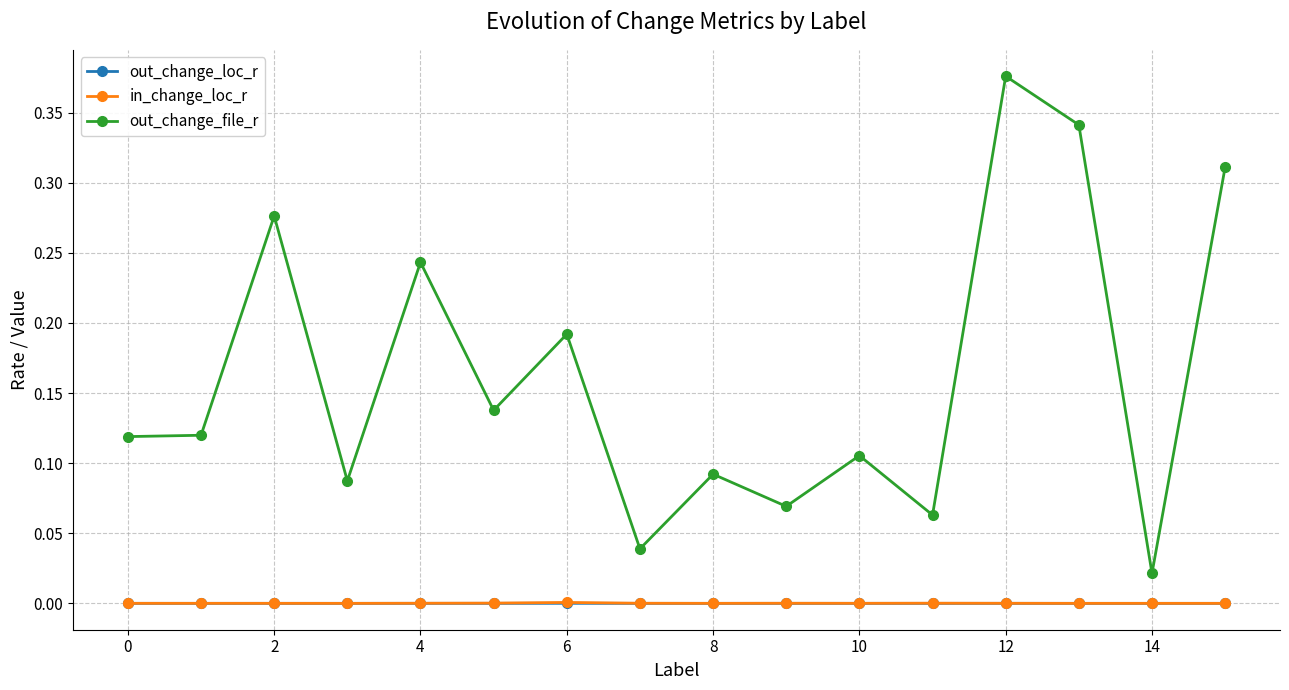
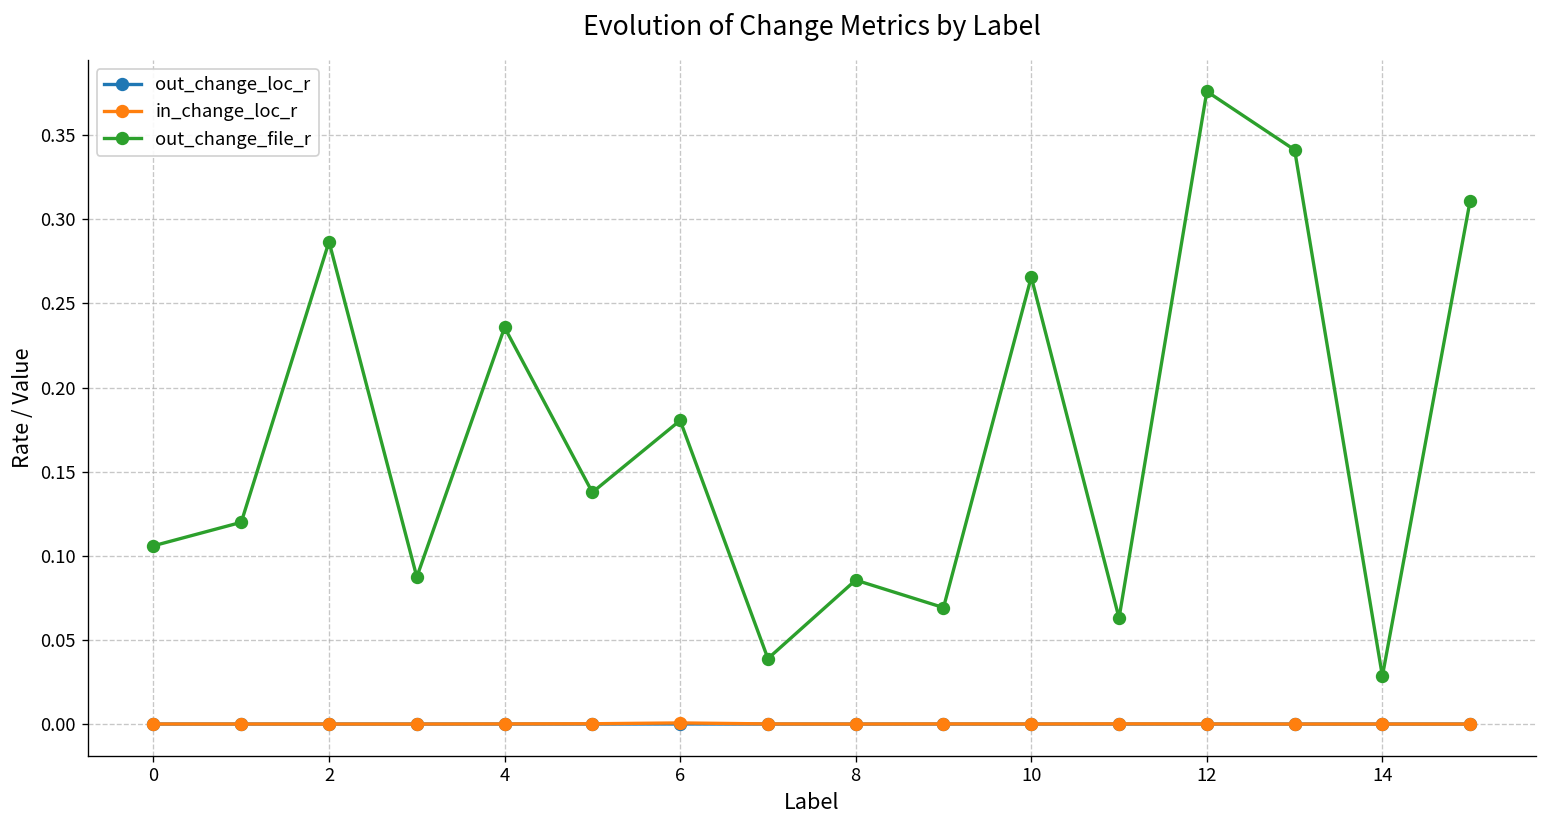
out_change_file_r, 0: 0.119 -> 0.106
out_change_file_r, 2: 0.276 -> 0.287
out_change_file_r, 4: 0.243 -> 0.236
out_change_file_r, 6: 0.192 -> 0.180
out_change_file_r, 8: 0.092 -> 0.086
out_change_file_r, 10: 0.105 -> 0.266
out_change_file_r, 14: 0.021 -> 0.028
